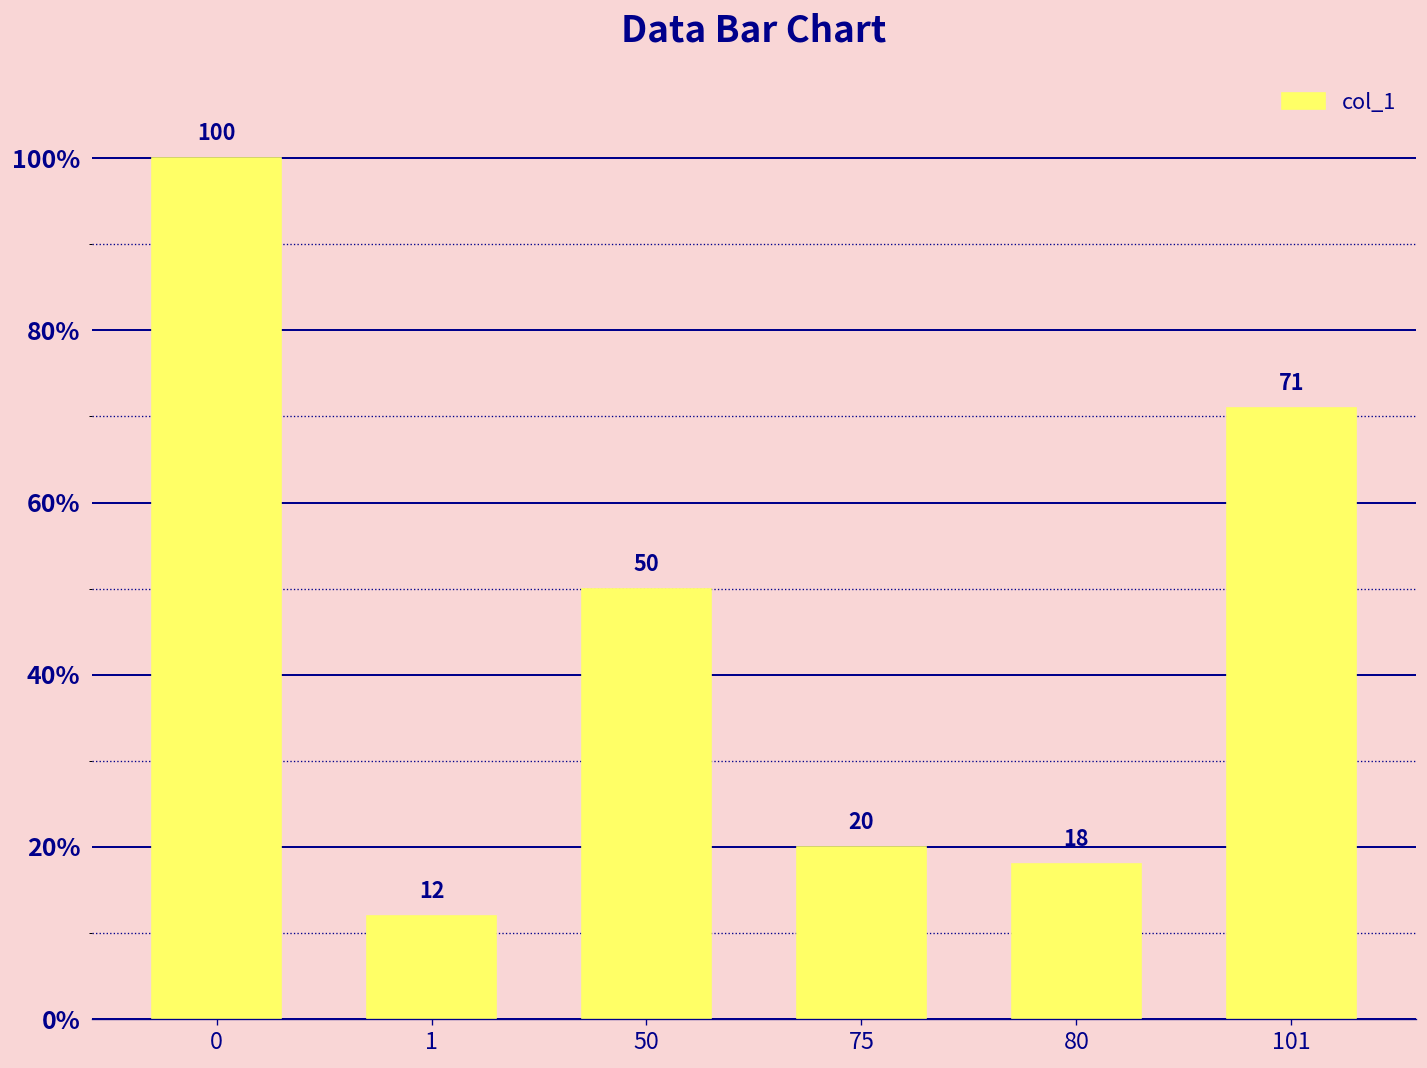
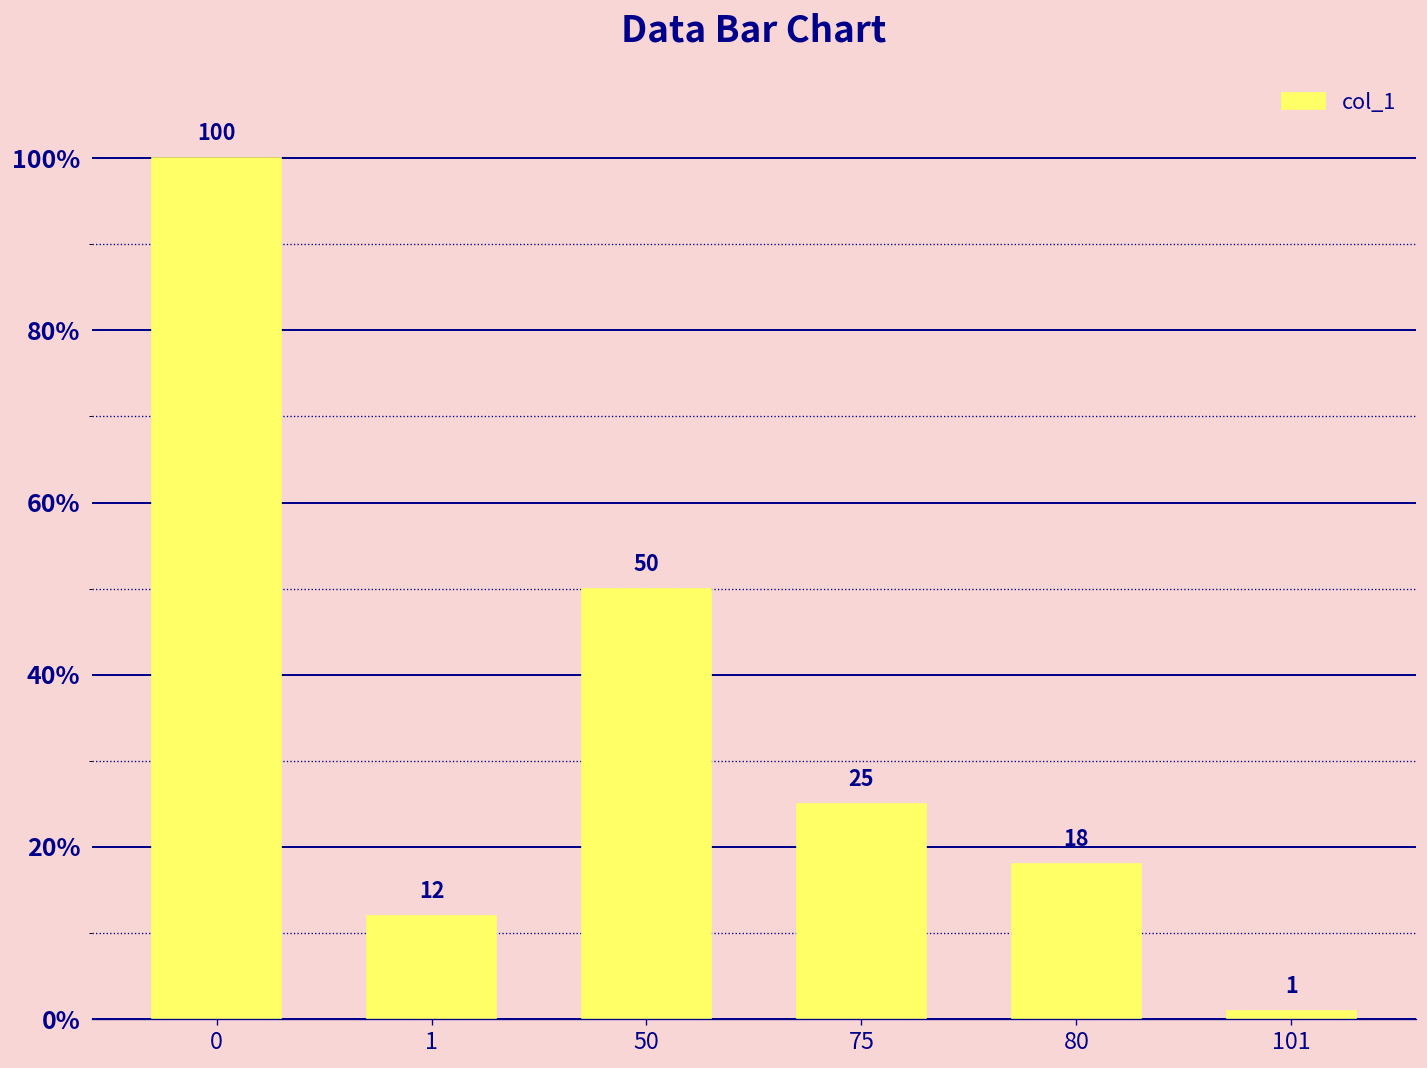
75: 20 -> 25
101: 71 -> 1
